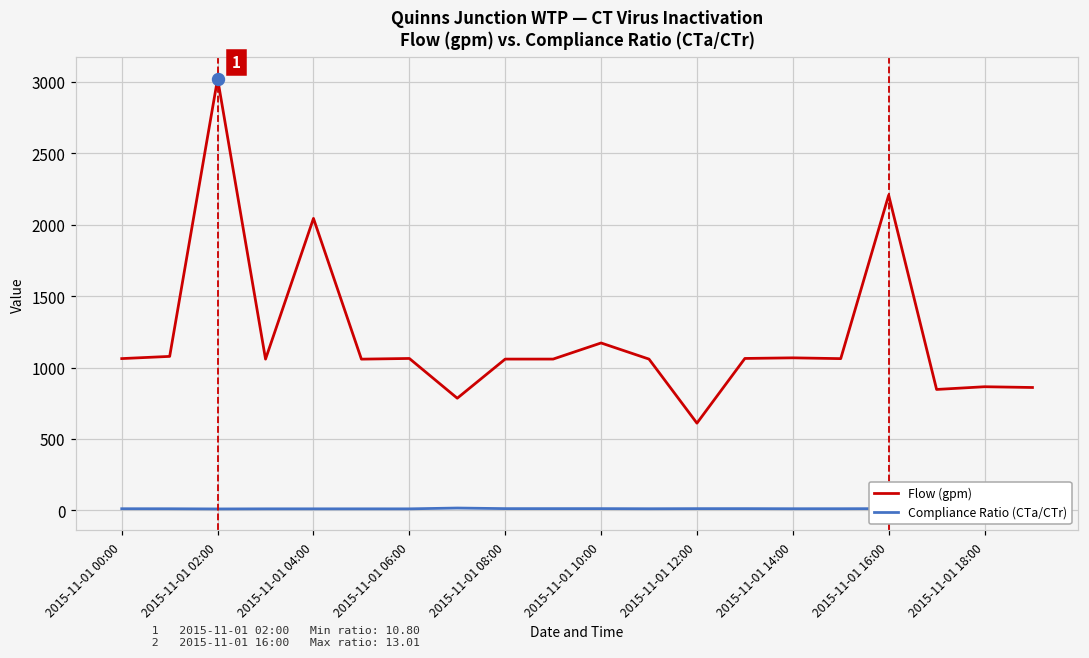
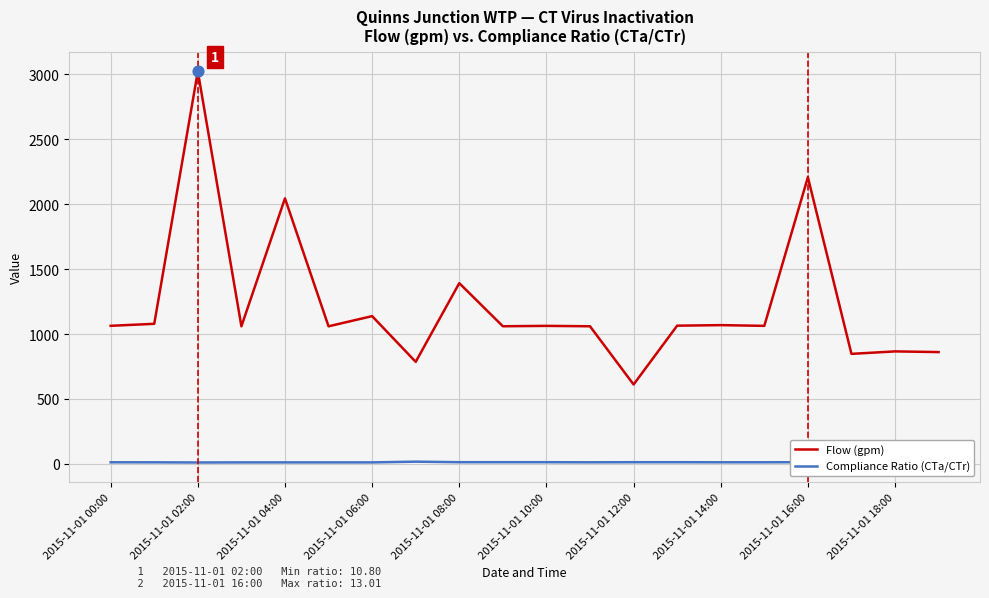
Flow (gpm), 2015-11-01 06:00: 1060 -> 1140
Flow (gpm), 2015-11-01 08:00: 1060 -> 1390
Flow (gpm), 2015-11-01 10:00: 1170 -> 1060
